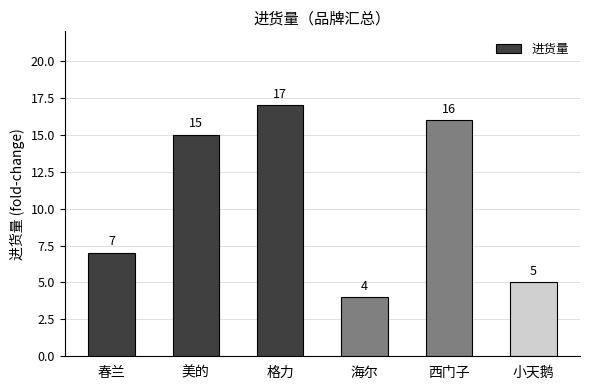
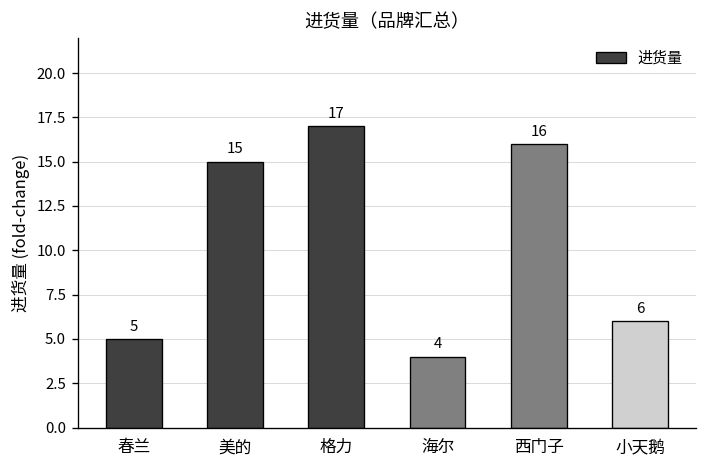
春兰: 7 -> 5
小天鹅: 5 -> 6
